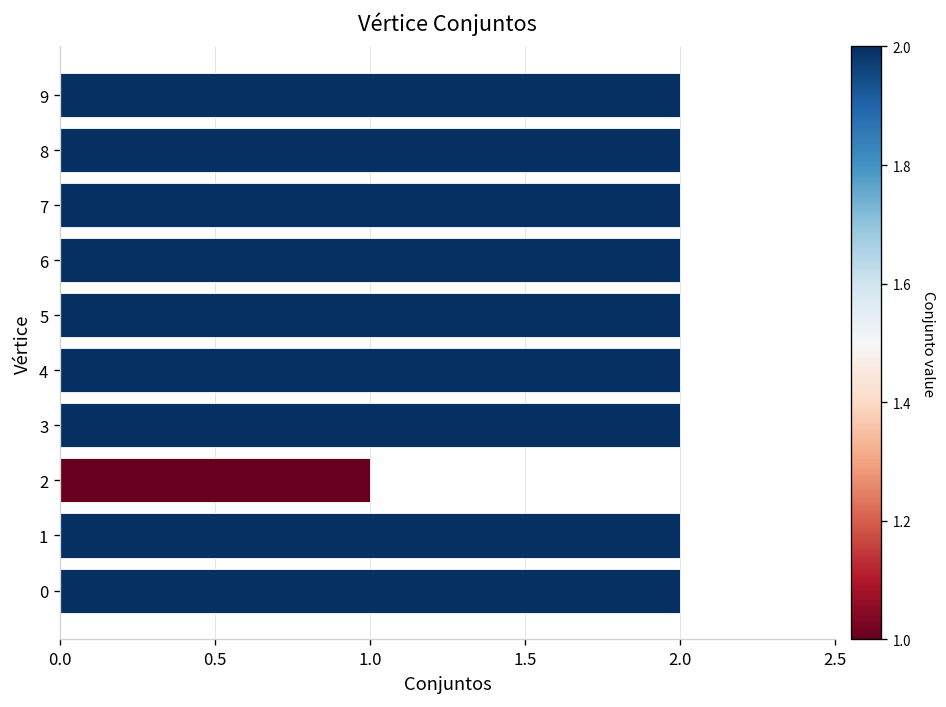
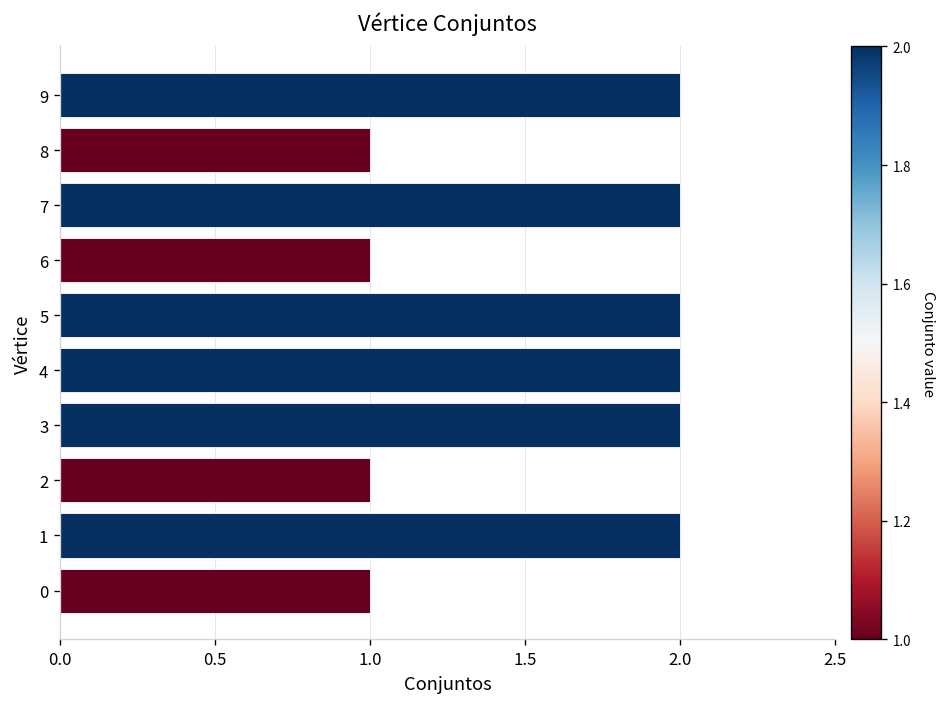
8: 2 -> 1
6: 2 -> 1
0: 2 -> 1
